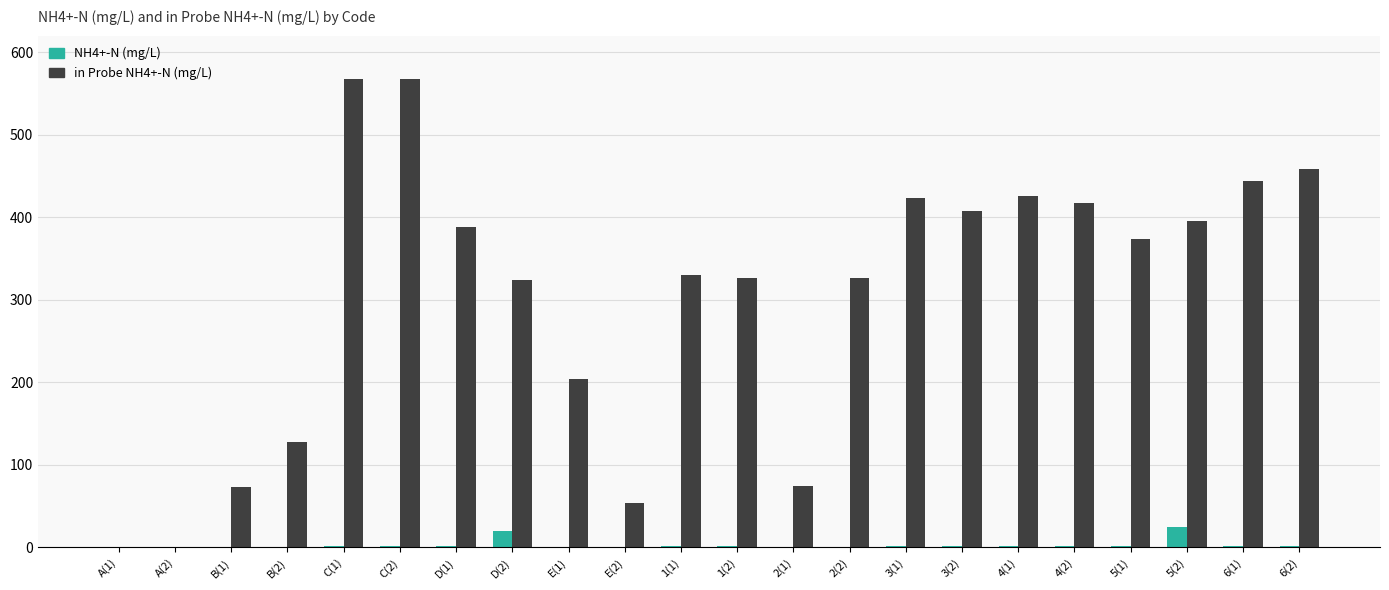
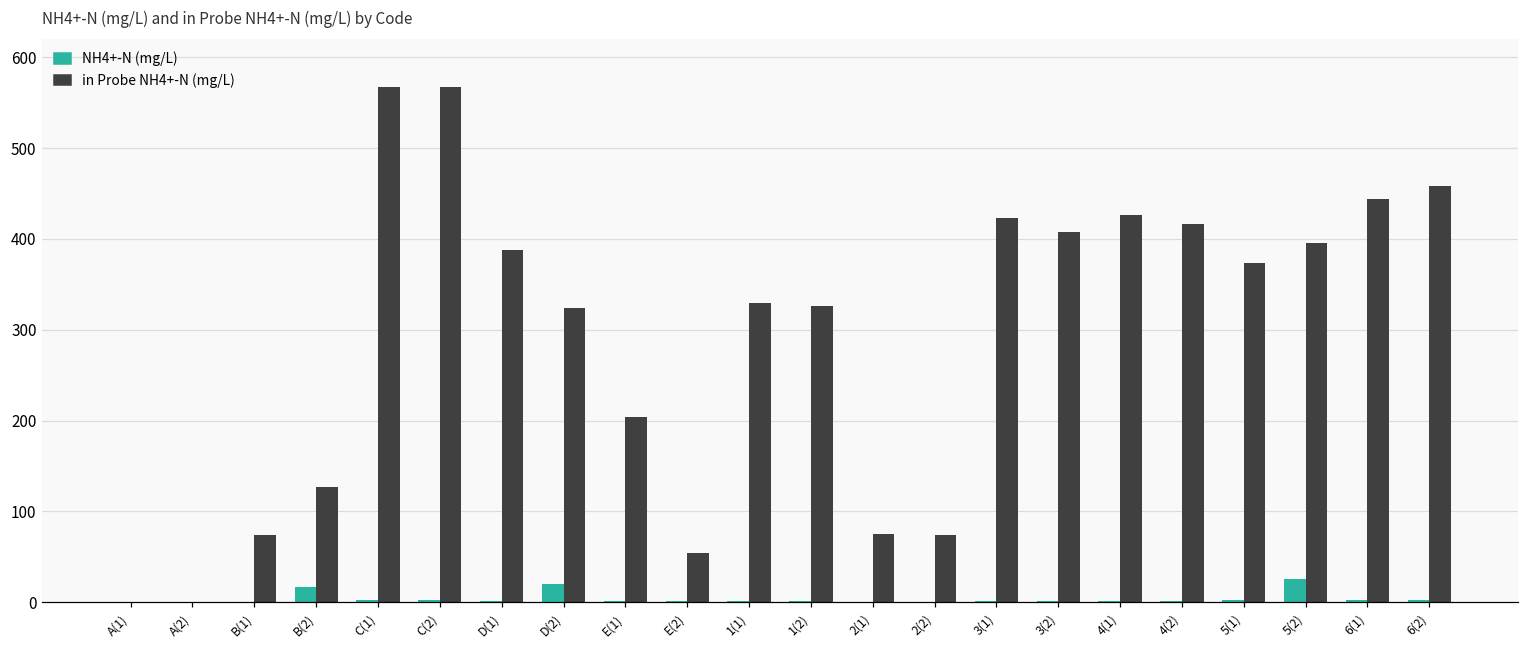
NH4+-N (mg/L), B(2): 0 -> 20
in Probe NH4+-N (mg/L), 2(2): 330 -> 70
